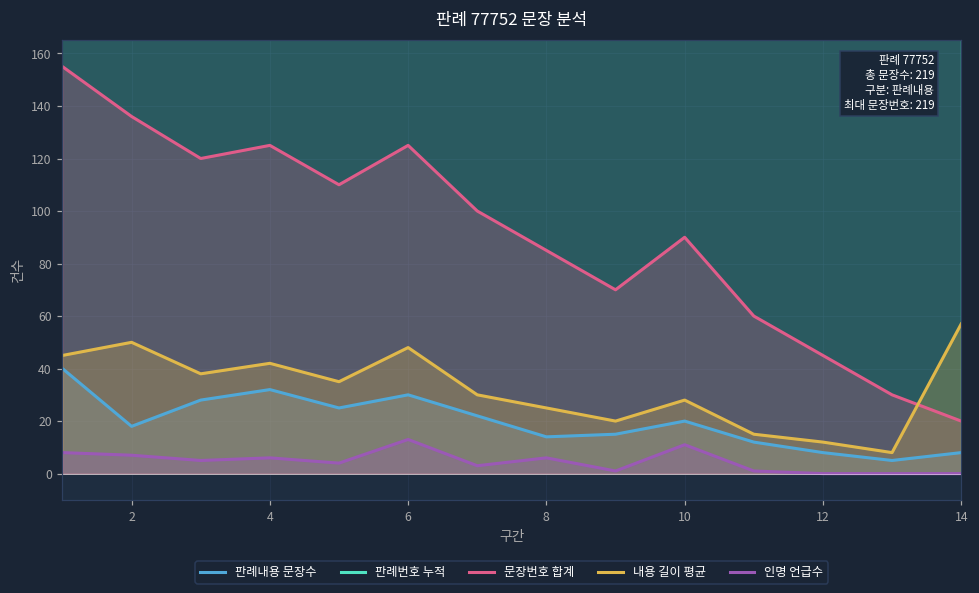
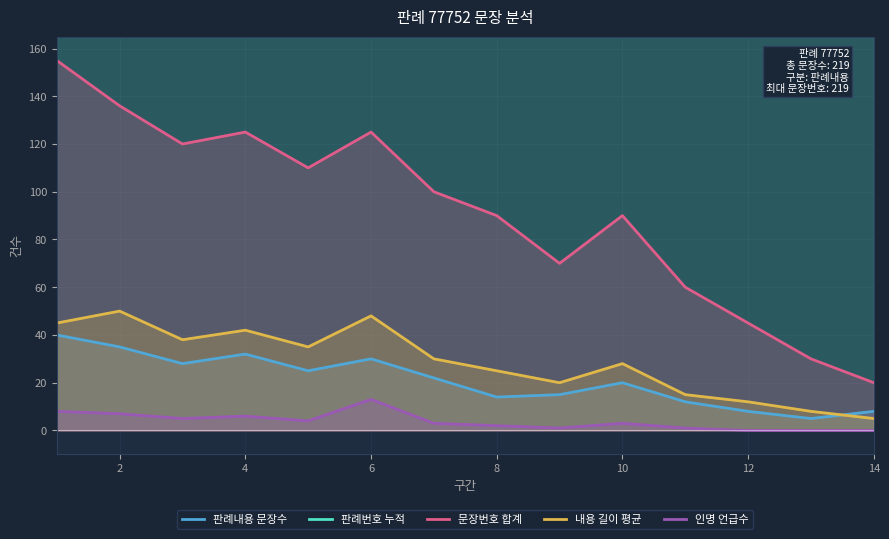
판례내용 문장수, 2: 18 -> 35
문장번호 합계, 8: 85 -> 90
인명 언급수, 8: 6 -> 2
인명 언급수, 10: 11 -> 3
내용 길이 평균, 14: 57 -> 5
